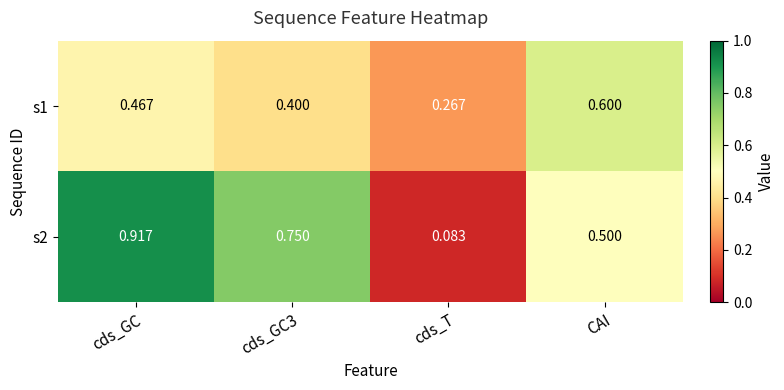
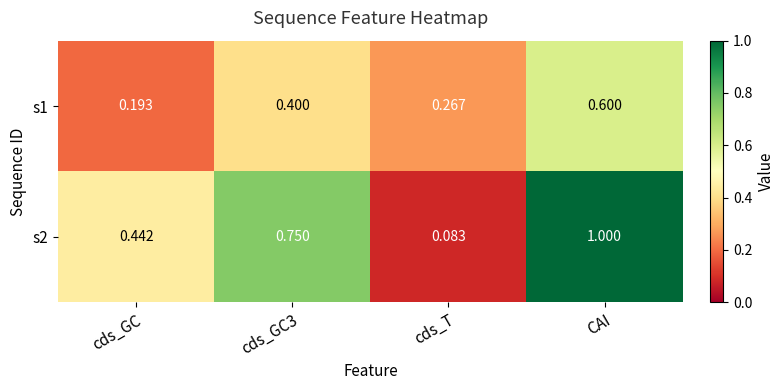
s1, cds_GC: 0.467 -> 0.193
s2, cds_GC: 0.917 -> 0.442
s2, CAI: 0.500 -> 1.000
